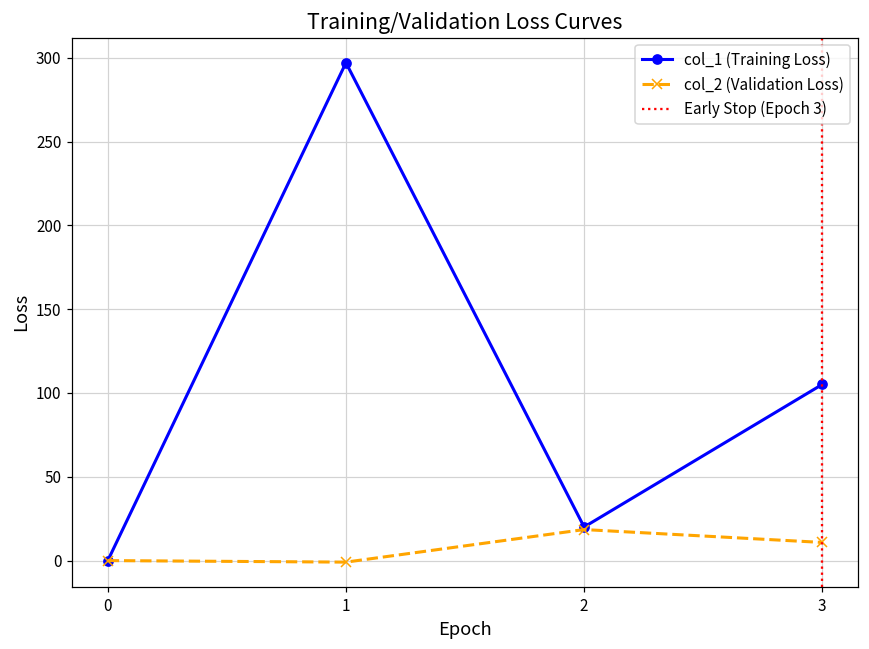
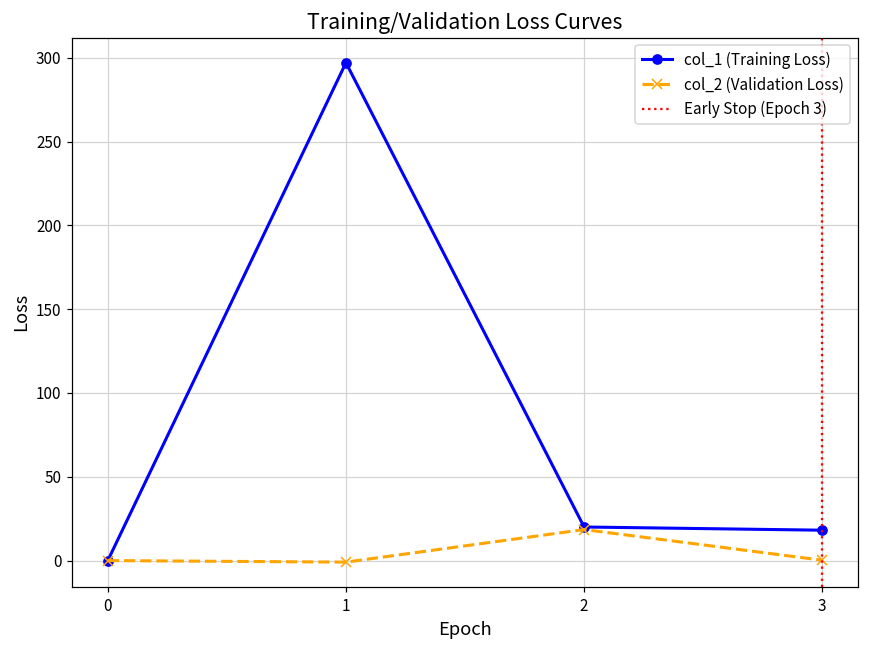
col_1 (Training Loss), 3: 105 -> 18
col_2 (Validation Loss), 3: 11 -> 0
